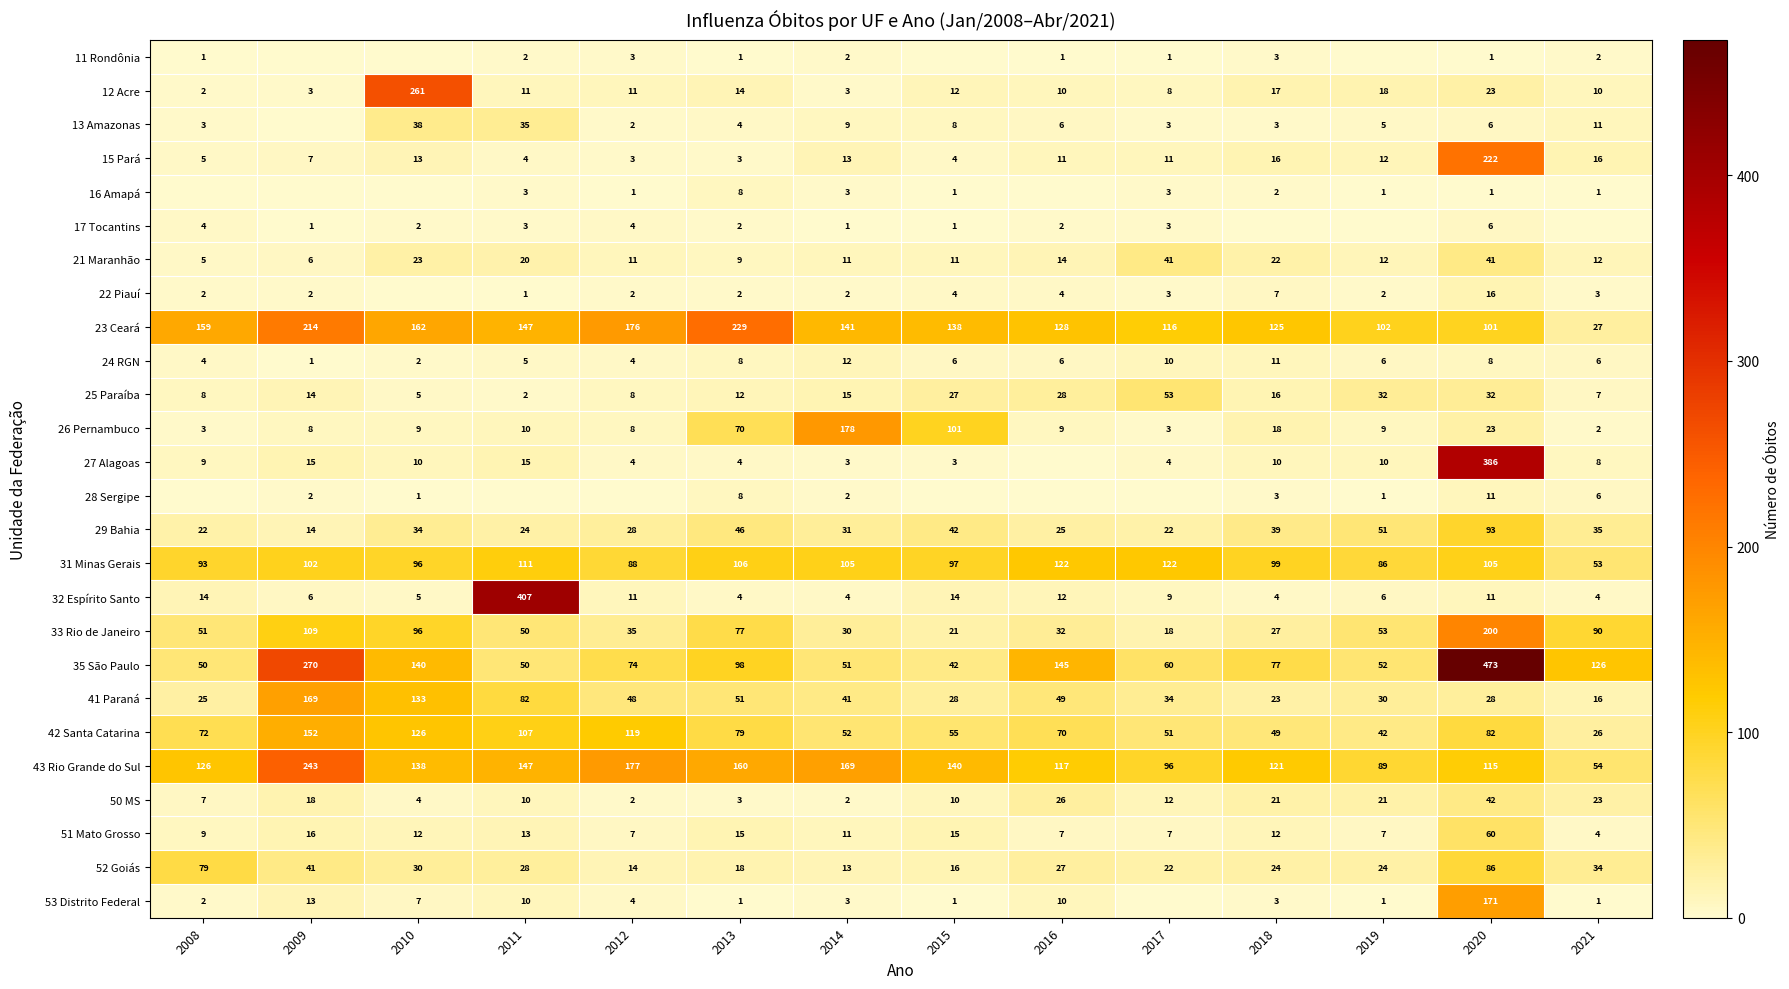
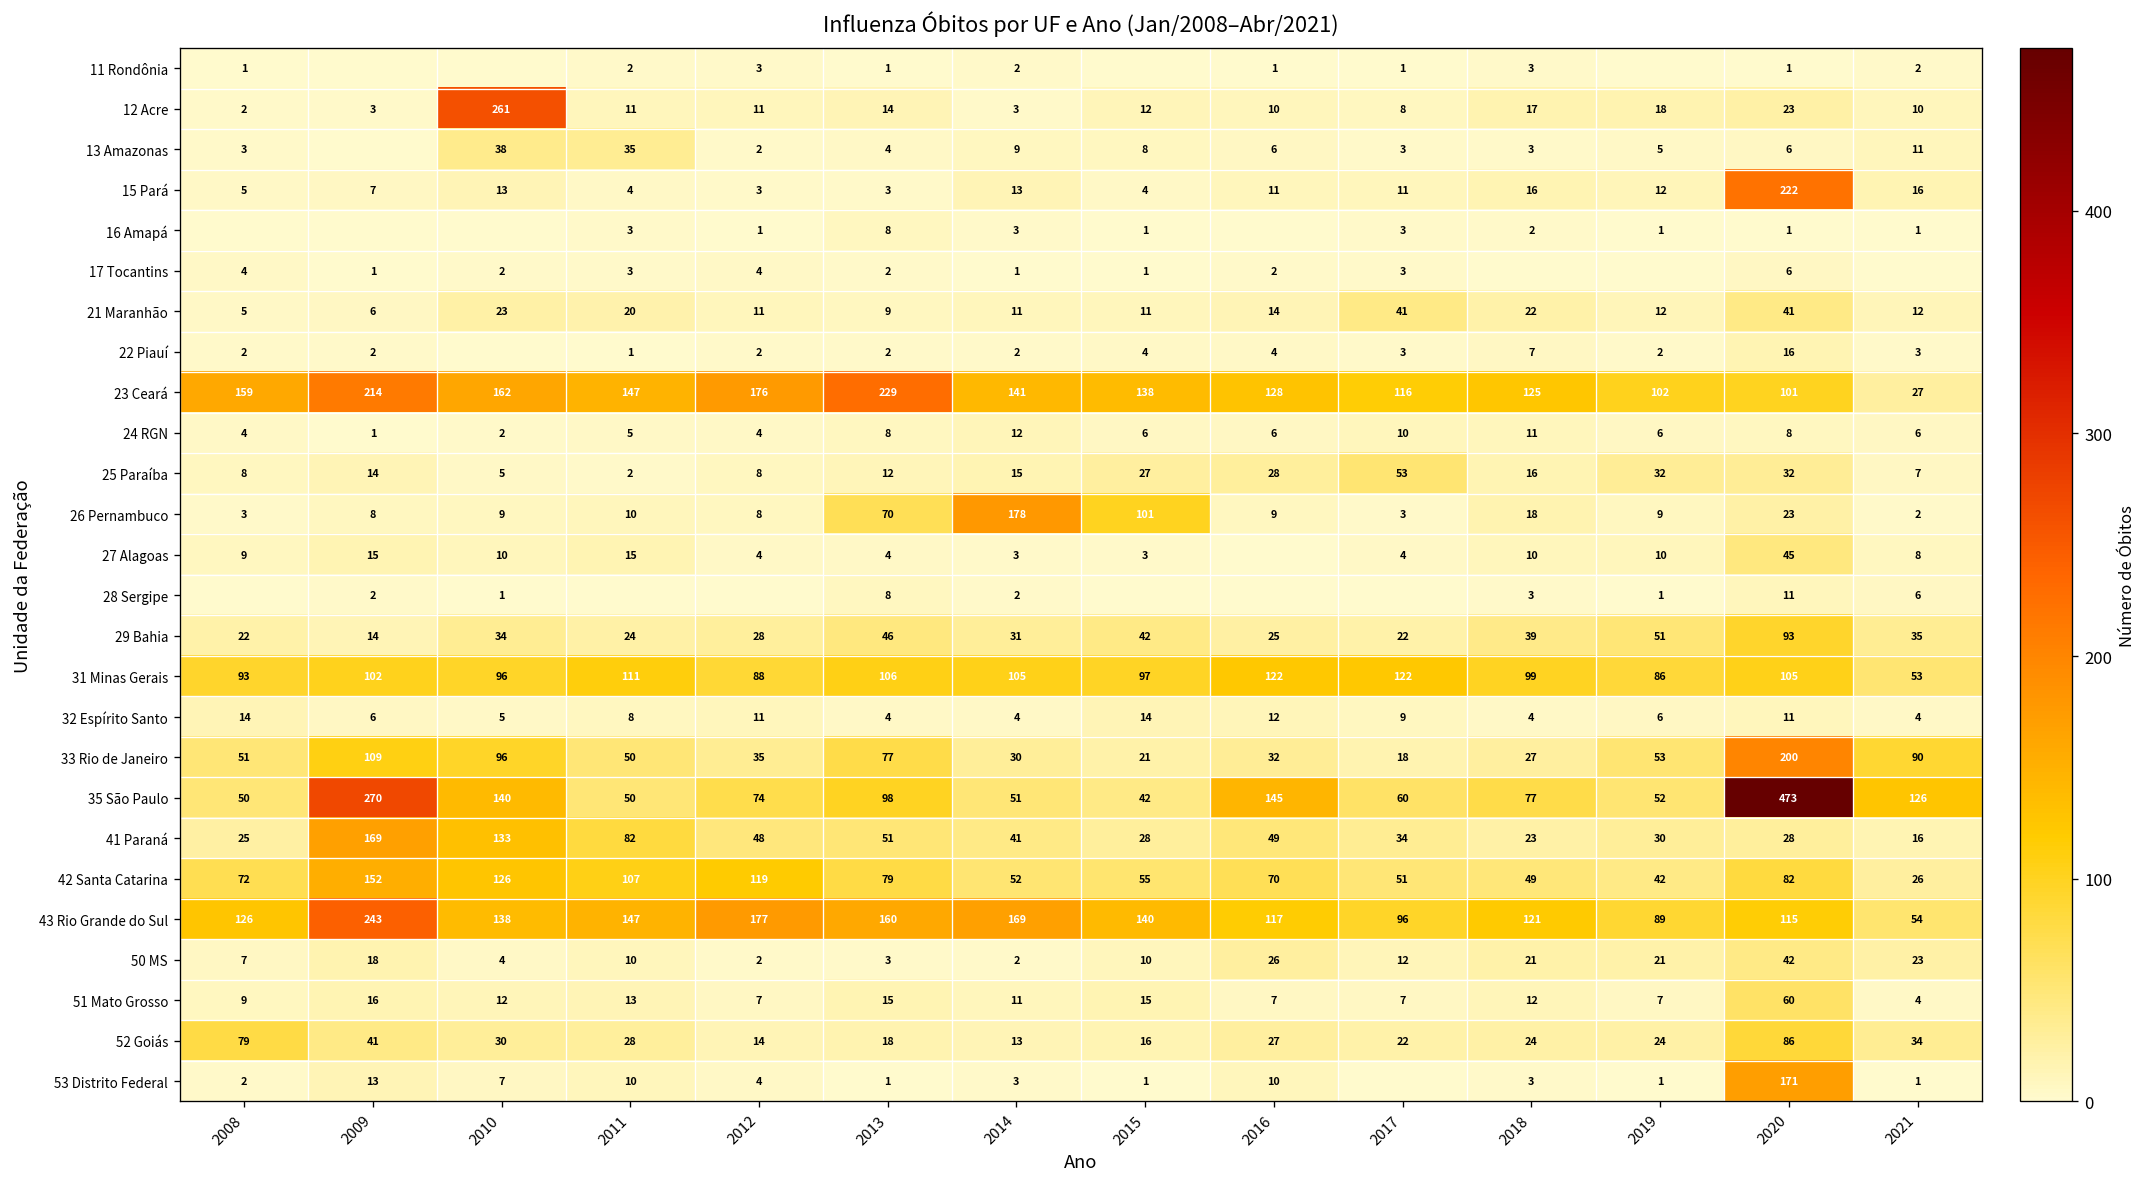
27 Alagoas, 2020: 386 -> 45
32 Espírito Santo, 2011: 407 -> 8
